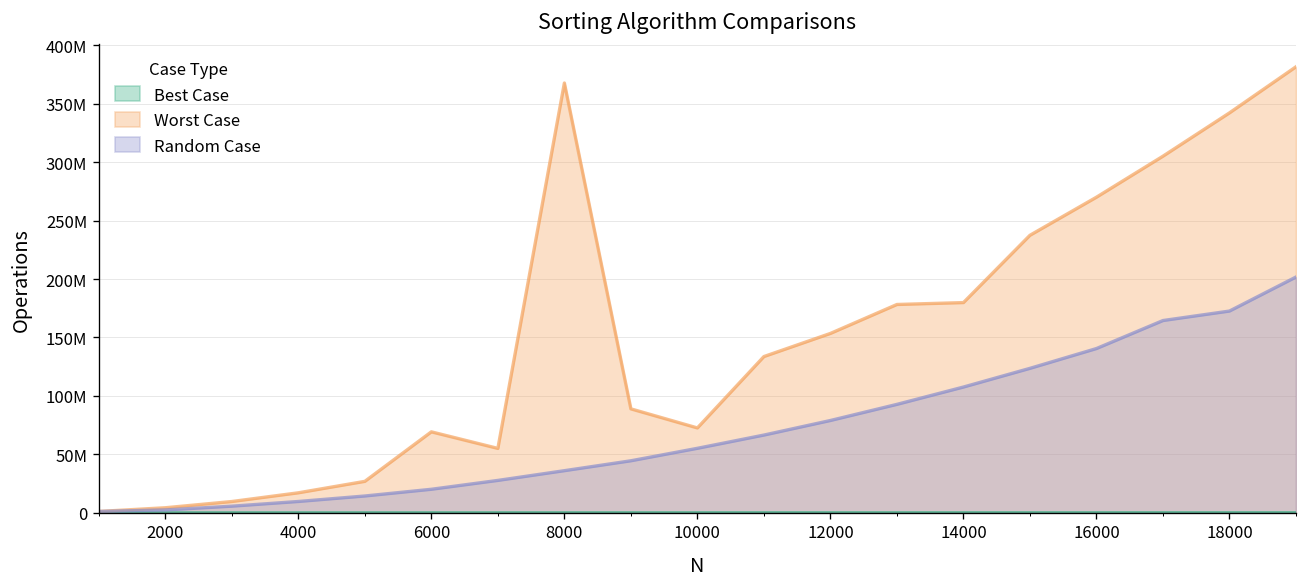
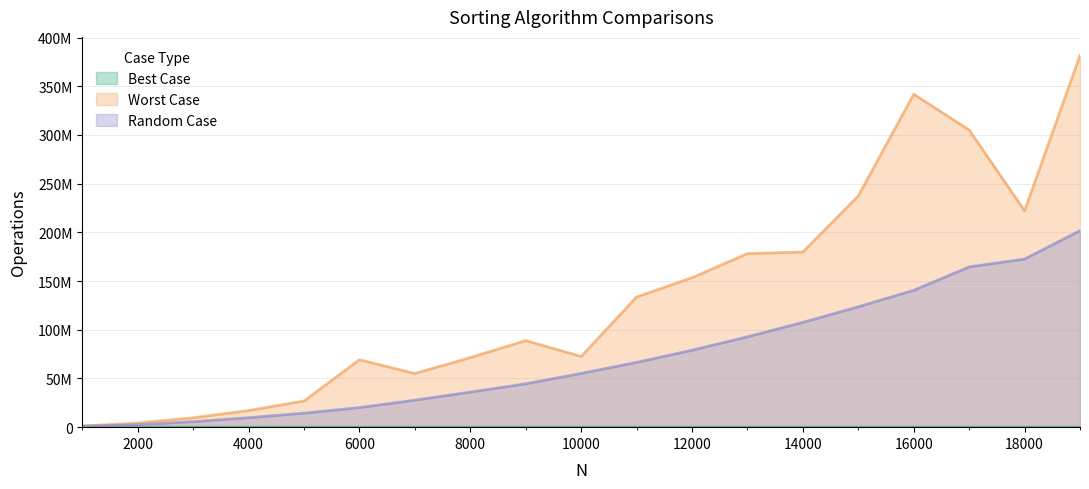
Worst Case, 8000: 370000000 -> 70000000
Worst Case, 16000: 270000000 -> 340000000
Worst Case, 18000: 340000000 -> 220000000
